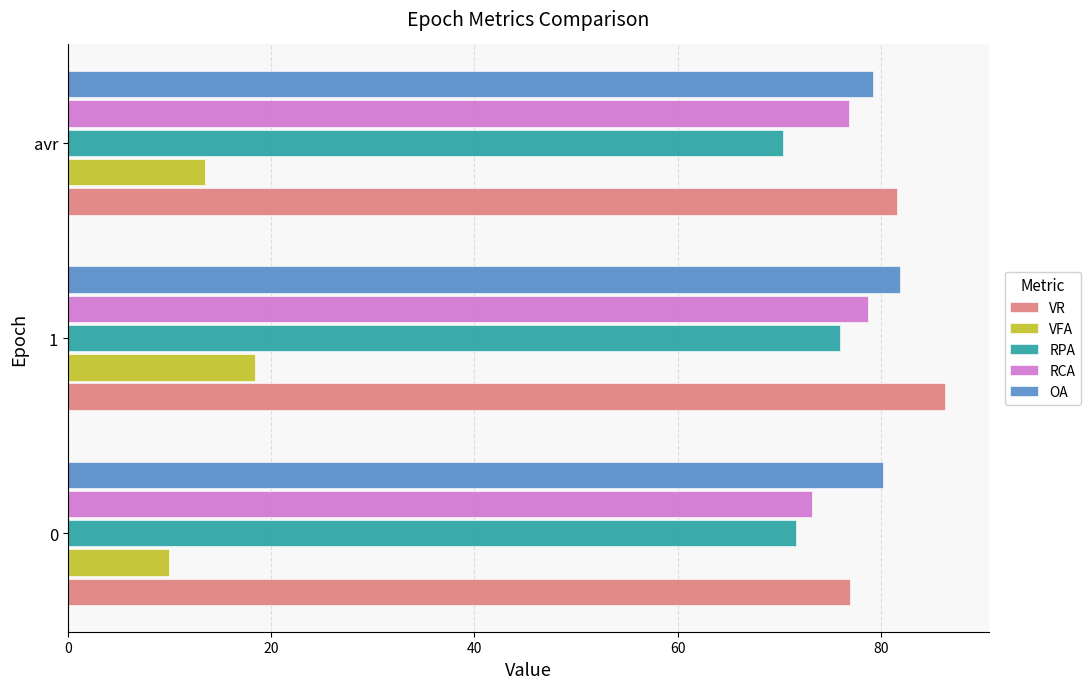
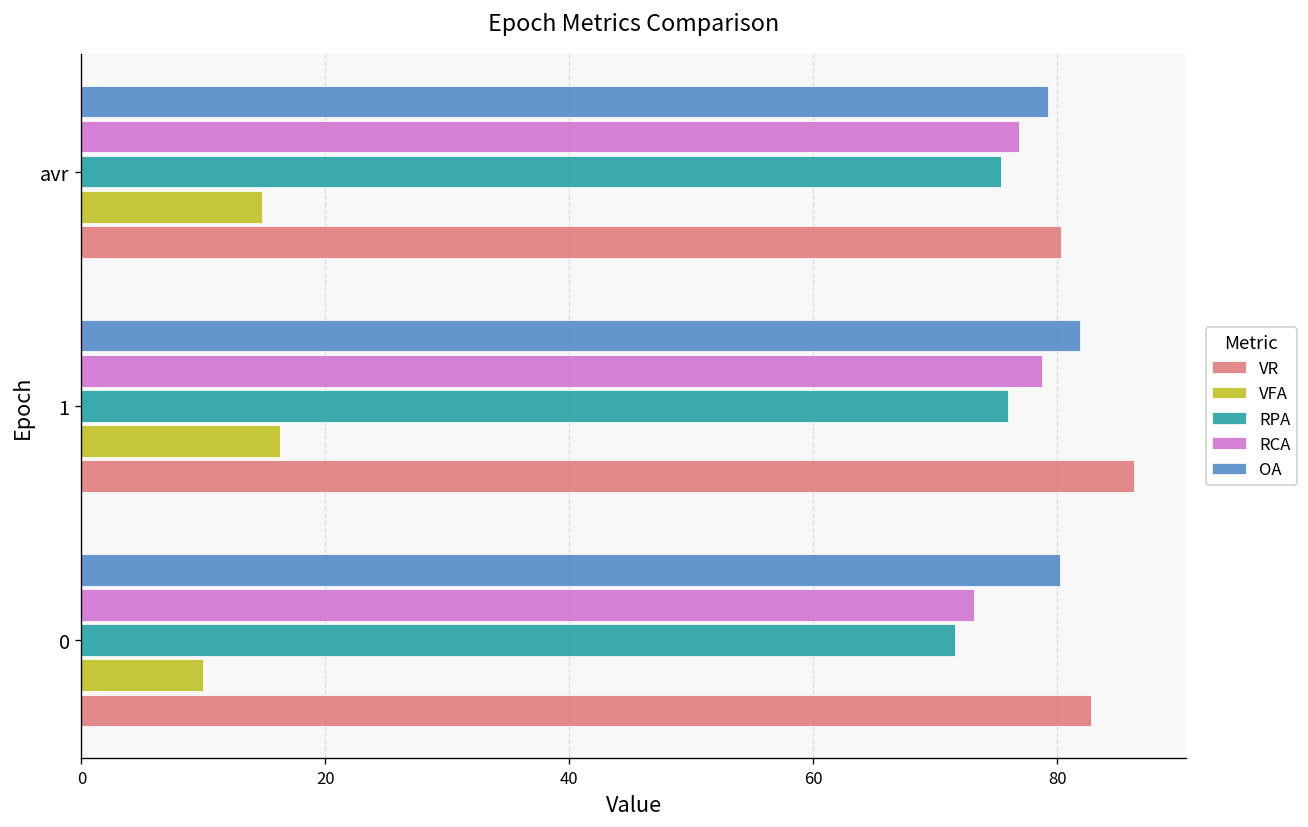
RPA, avr: 70.3 -> 75.4
VFA, avr: 13.5 -> 14.8
VR, avr: 81.6 -> 80.3
VFA, 1: 18.4 -> 16.3
VR, 0: 77.0 -> 82.8
